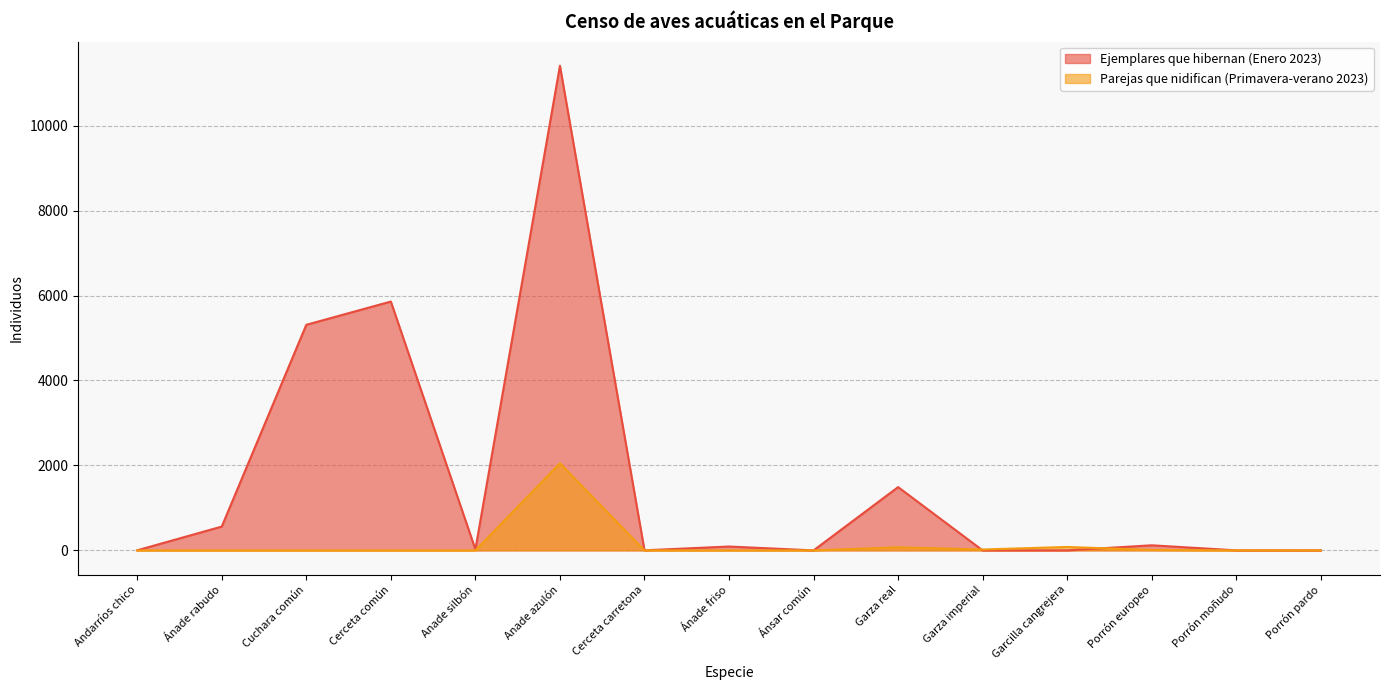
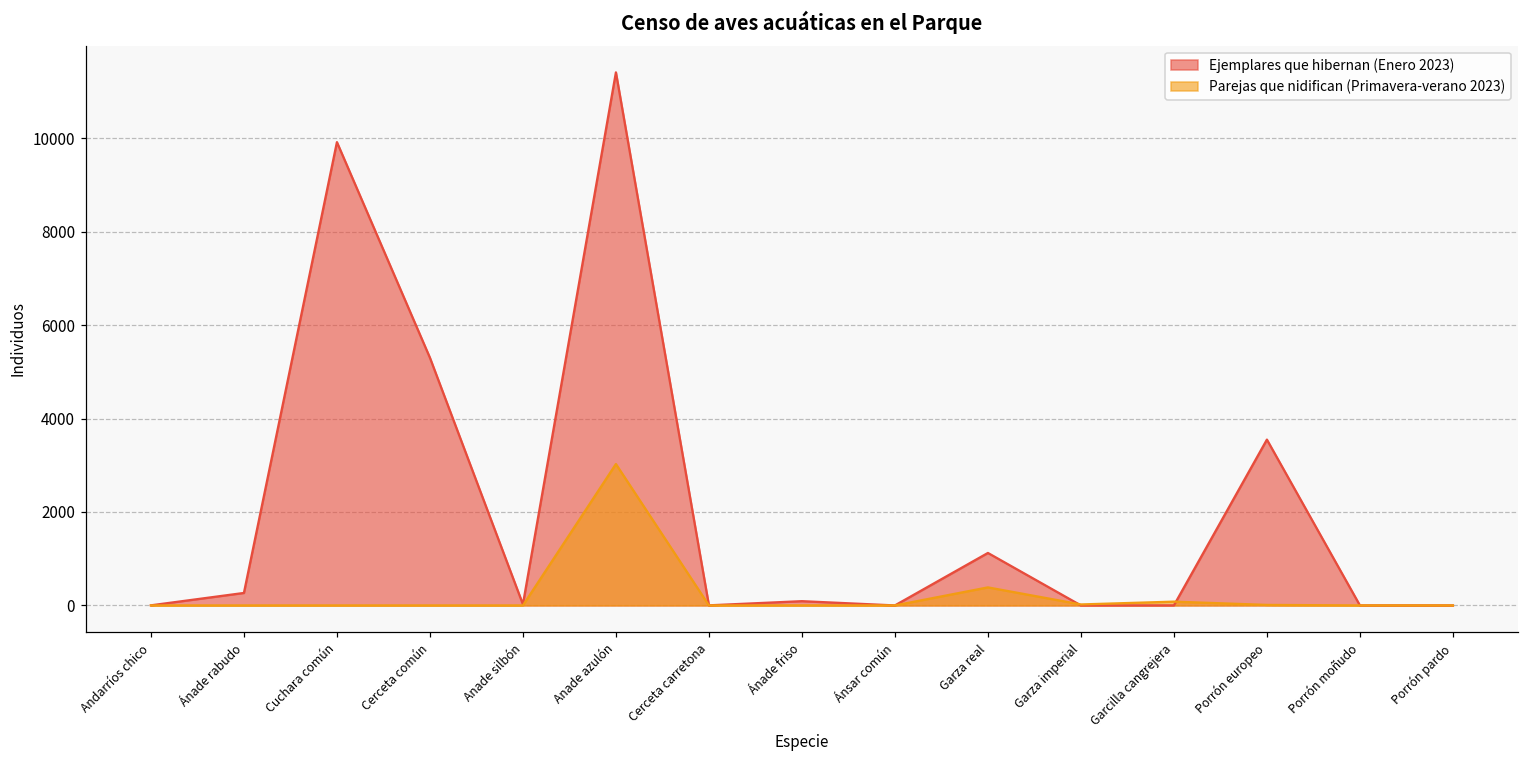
Ejemplares que hibernan (Enero 2023), Ánade rabudo: 600 -> 300
Ejemplares que hibernan (Enero 2023), Cuchara común: 5300 -> 9900
Ejemplares que hibernan (Enero 2023), Cerceta común: 5900 -> 5300
Parejas que nidifican (Primavera-verano 2023), Anade azulón: 2100 -> 3000
Ejemplares que hibernan (Enero 2023), Garza real: 1500 -> 1100
Parejas que nidifican (Primavera-verano 2023), Garza real: 100 -> 400
Ejemplares que hibernan (Enero 2023), Porrón europeo: 100 -> 3500
